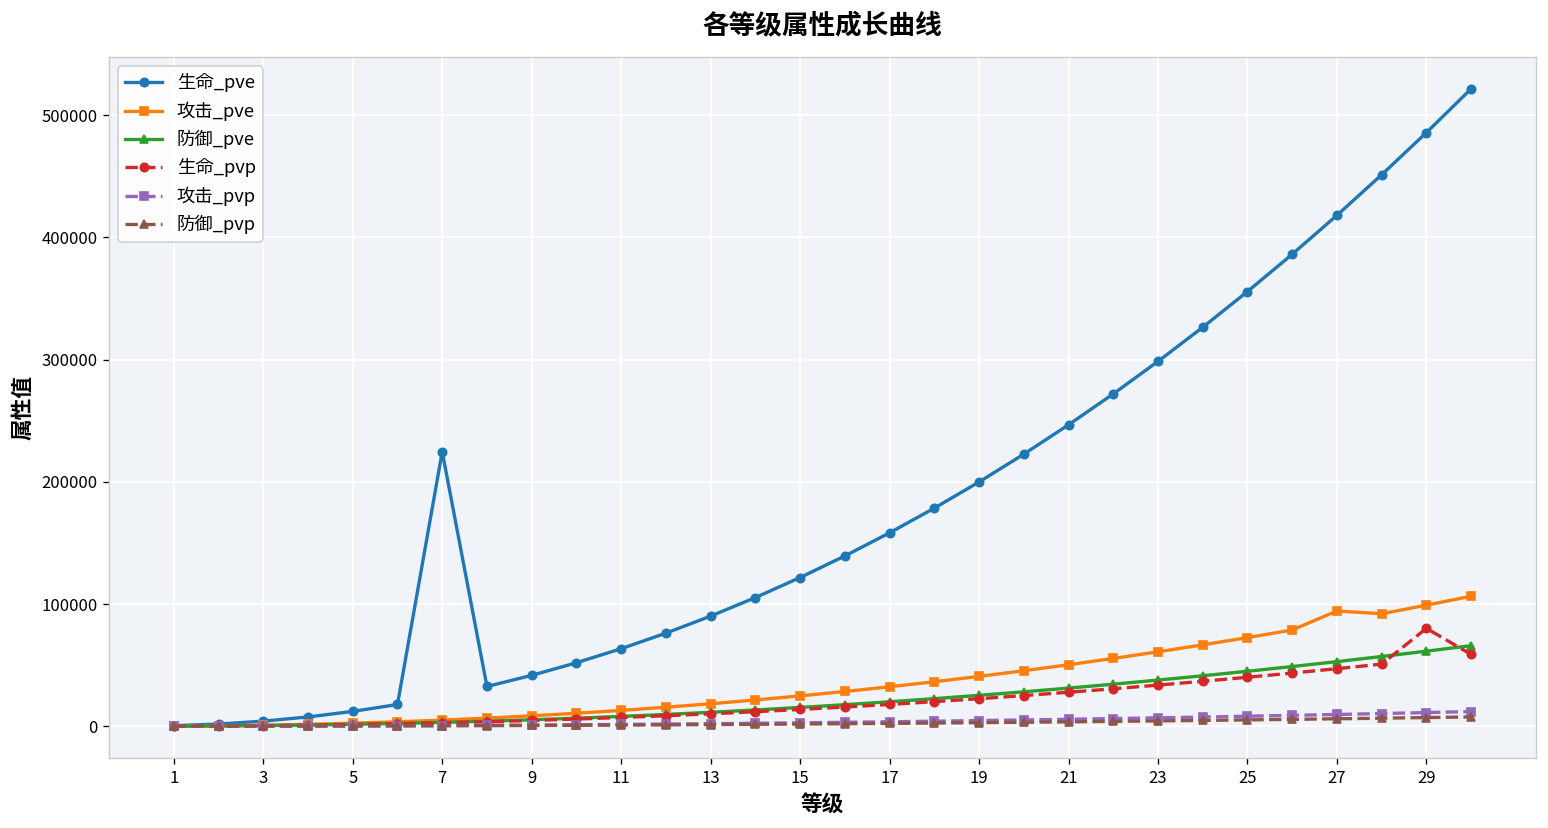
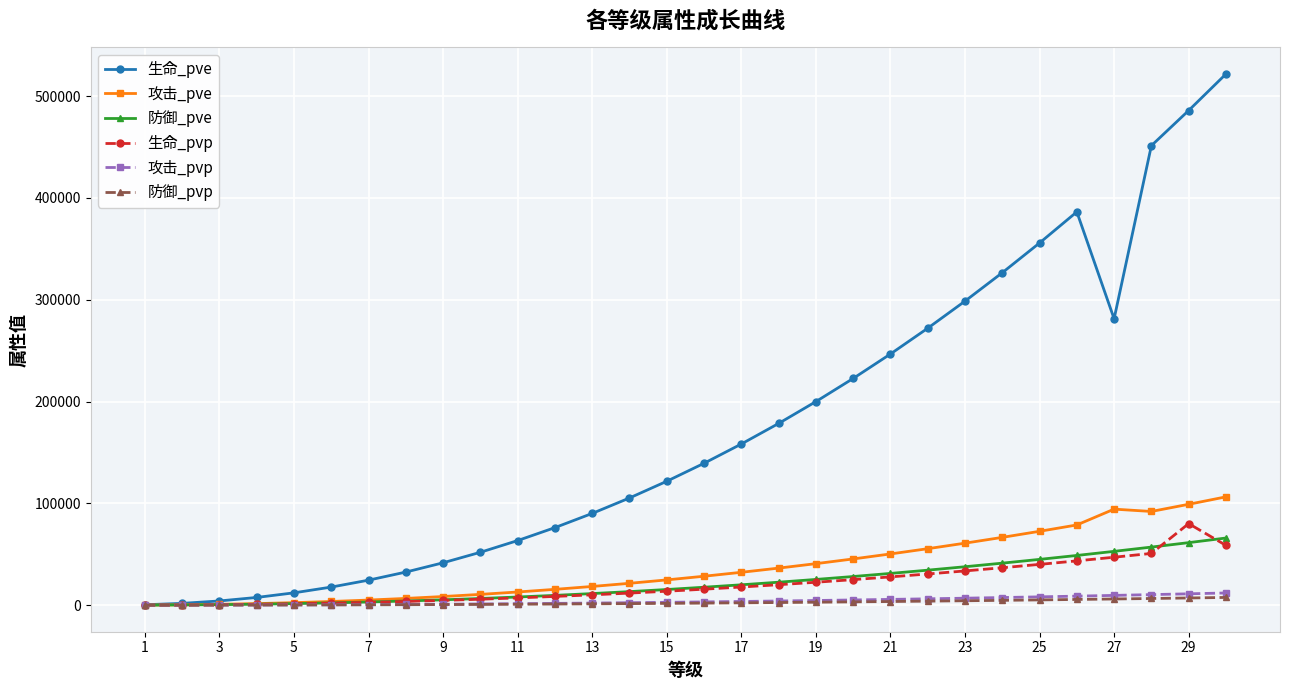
生命_pve, 7: 225000 -> 25000
生命_pve, 27: 418000 -> 281000
